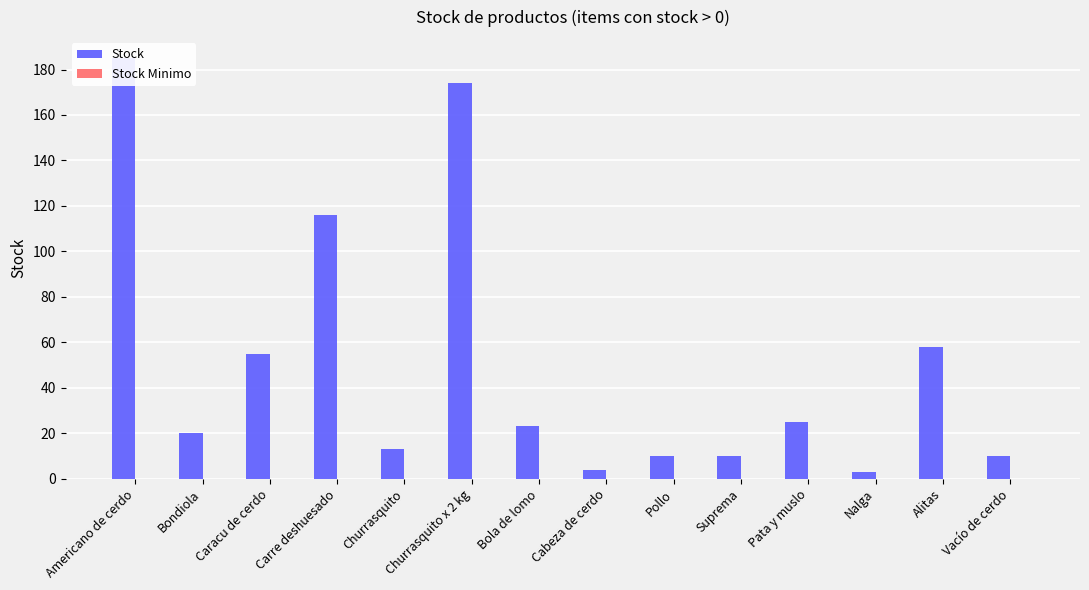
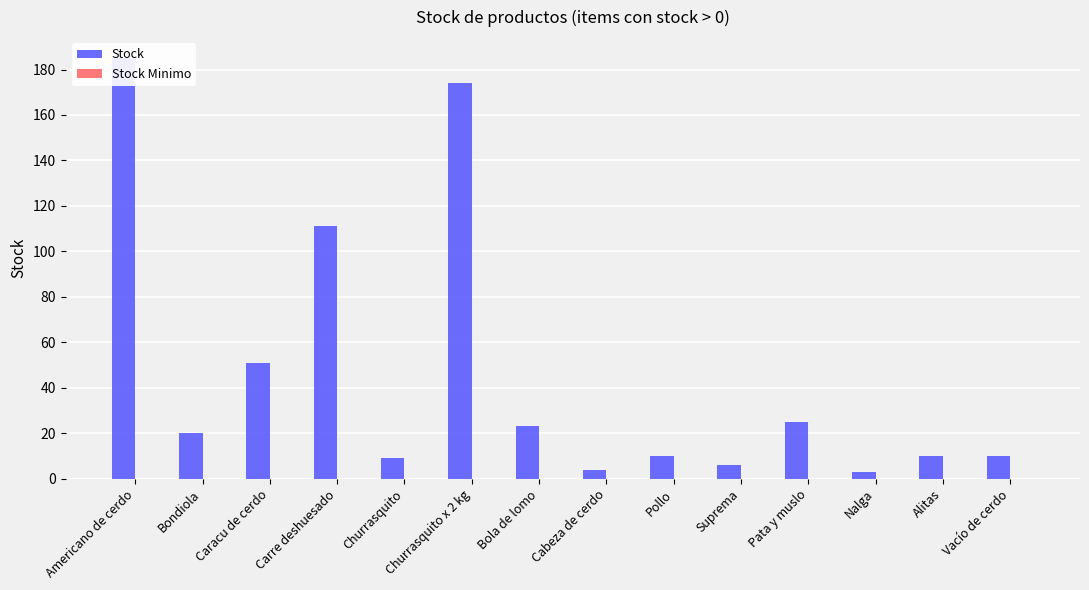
Stock, Caracu de cerdo: 55 -> 51
Stock, Carre deshuesado: 116 -> 111
Stock, Churrasquito: 13 -> 9
Stock, Suprema: 10 -> 6
Stock, Alitas: 58 -> 10
